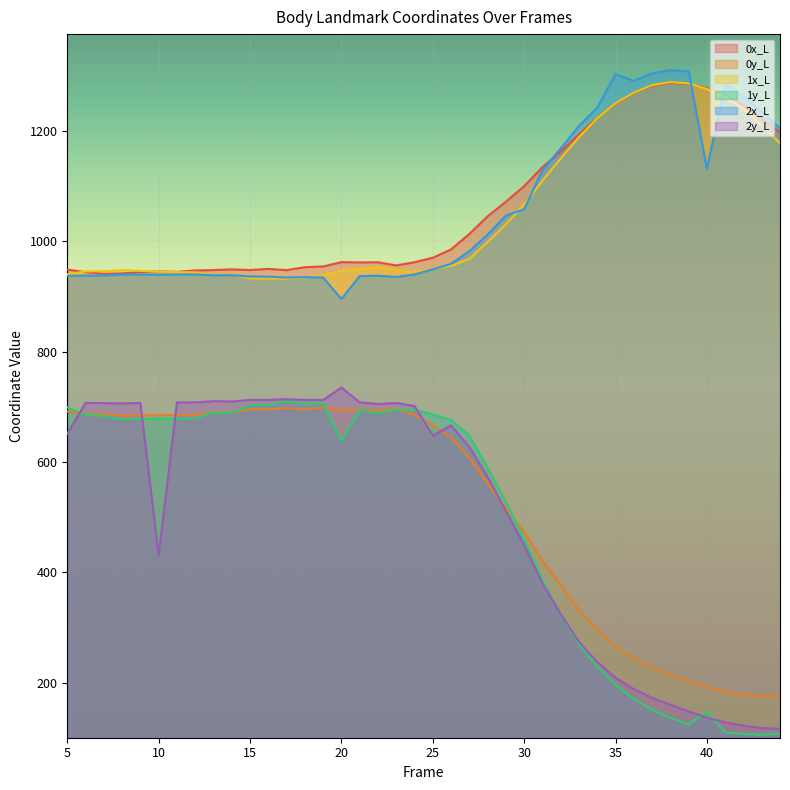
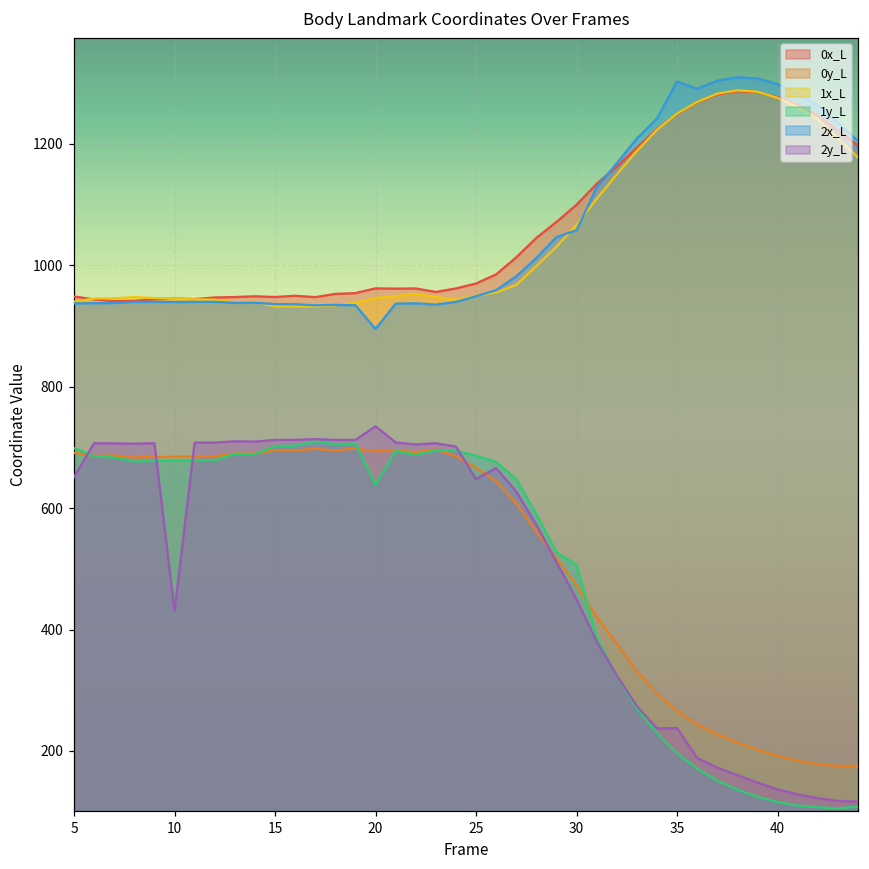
1y_L, 30: 460 -> 510
2y_L, 35: 210 -> 240
1y_L, 40: 150 -> 120
2x_L, 40: 1130 -> 1300
